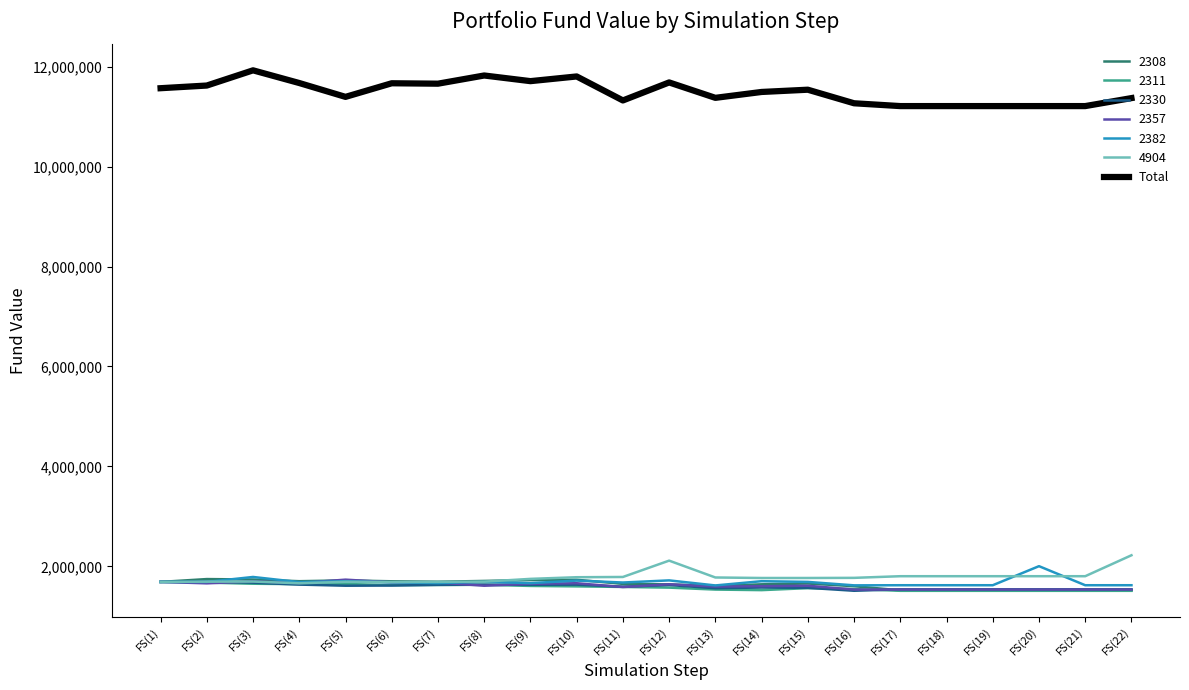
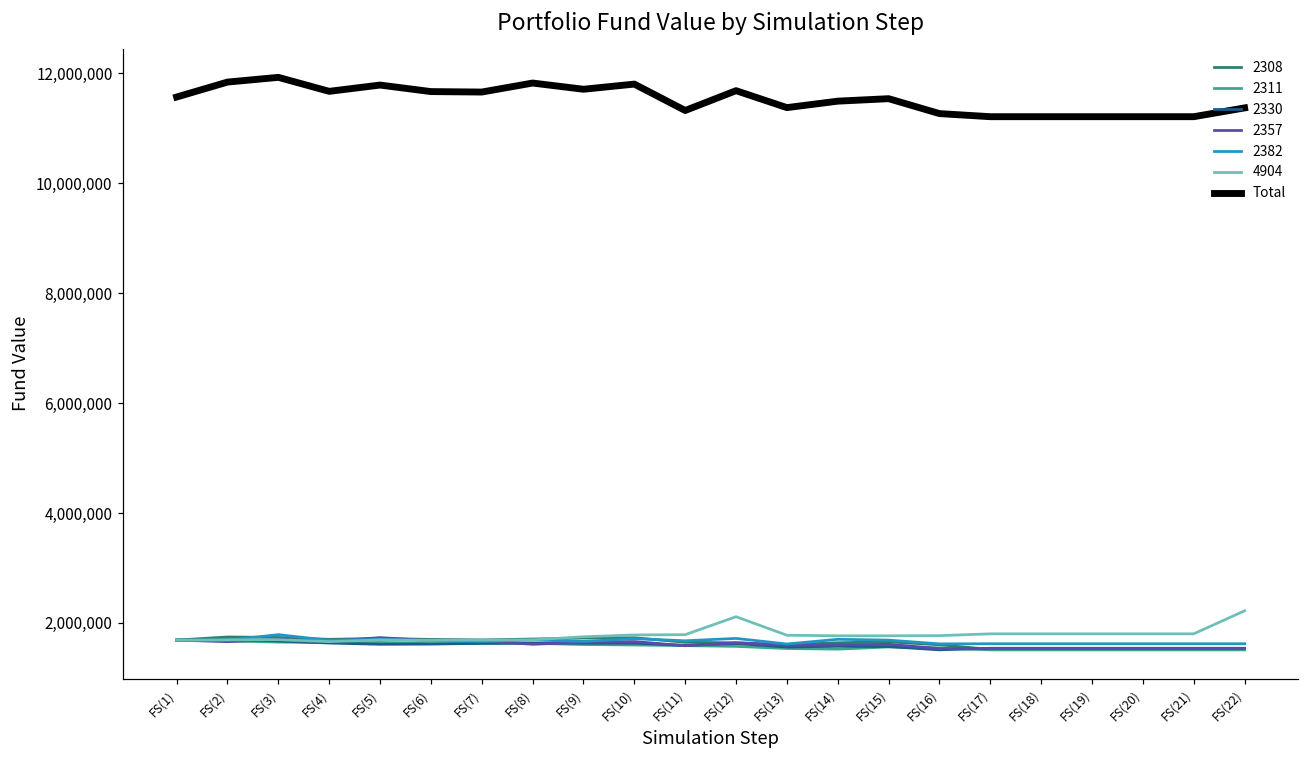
Total, FS(2): 11,600,000 -> 11,800,000
Total, FS(5): 11,400,000 -> 11,800,000
2382, FS(20): 2,000,000 -> 1,600,000
